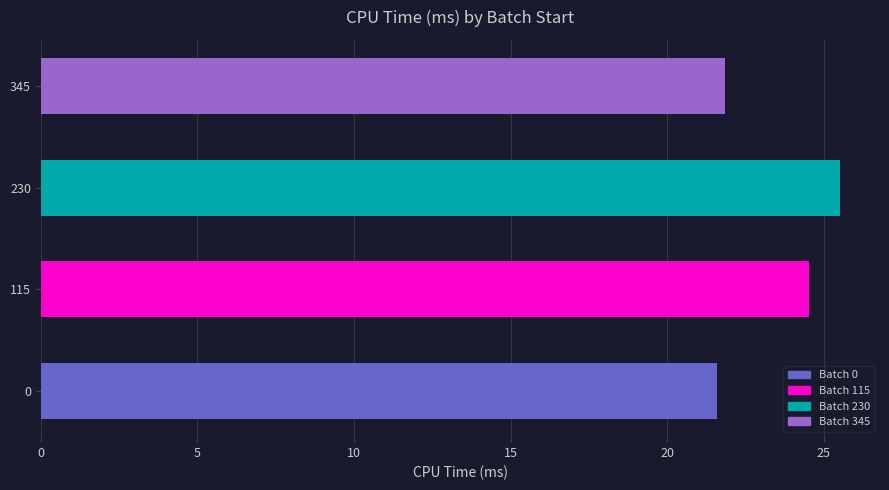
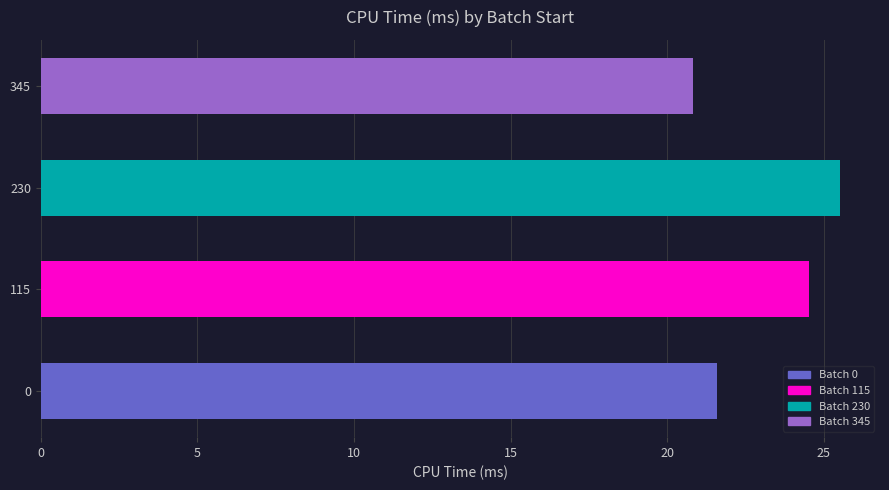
345: 21.8 -> 20.8
